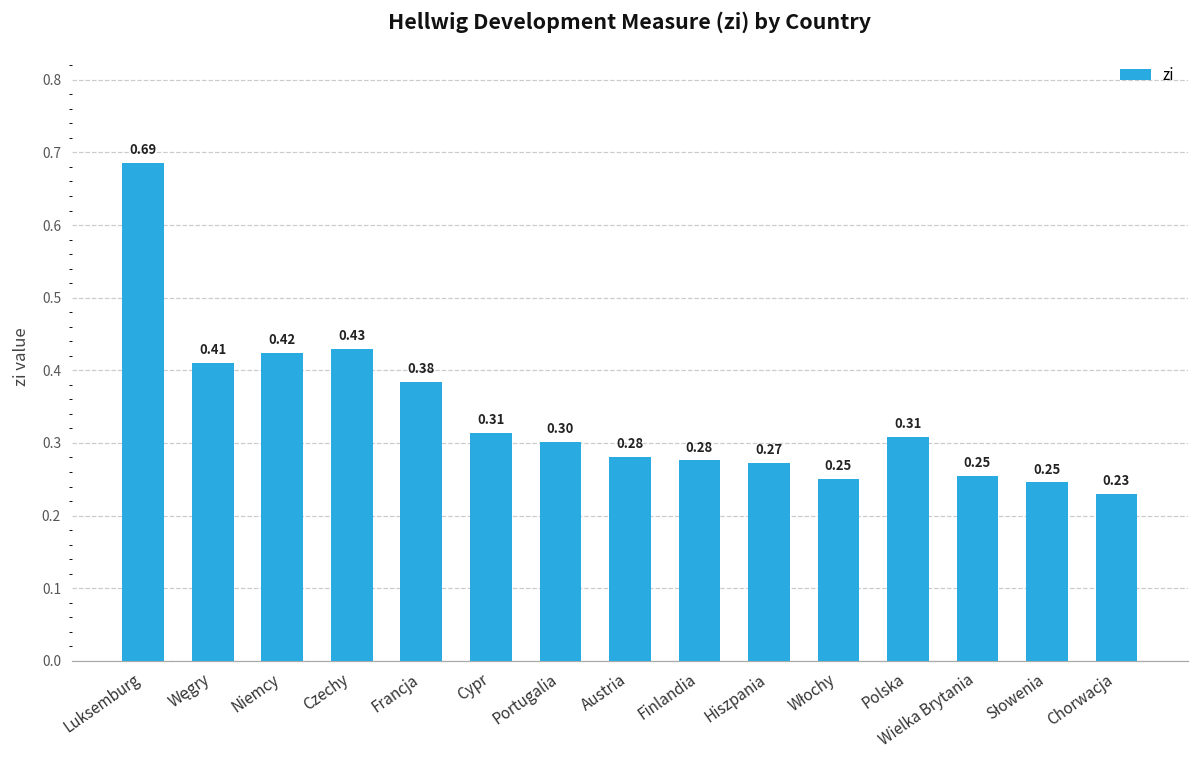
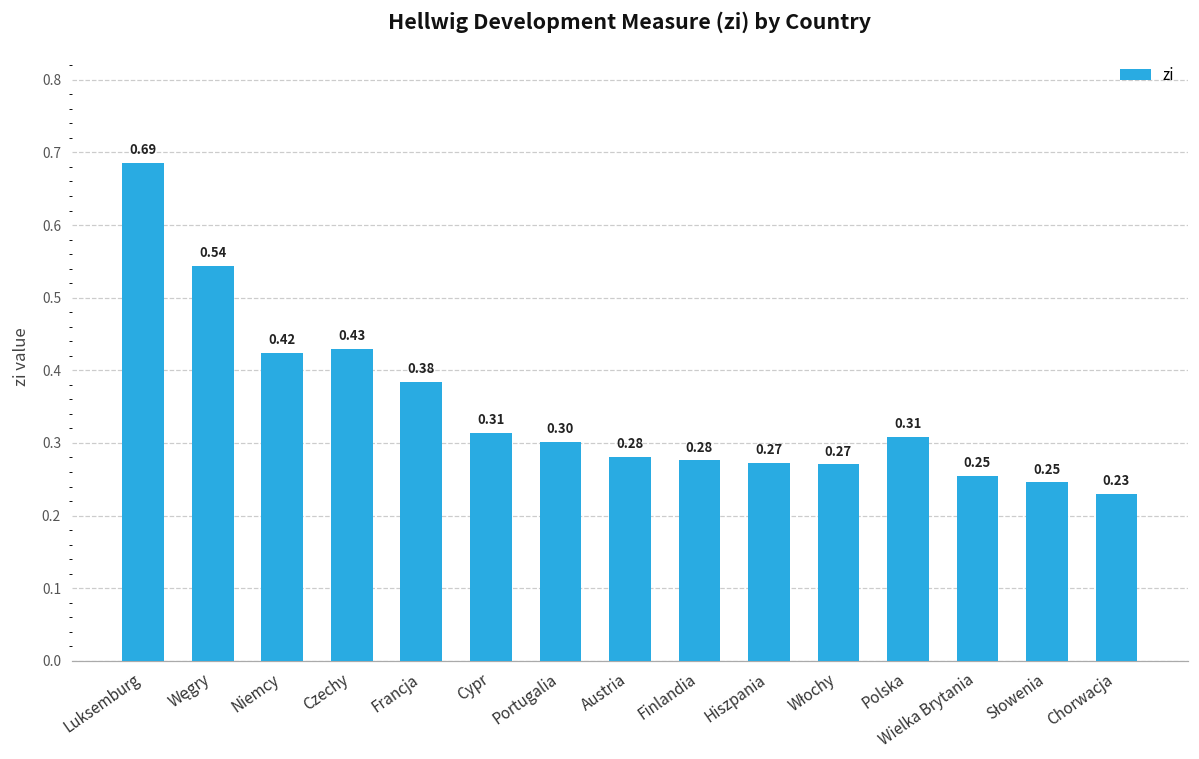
Węgry: 0.41 -> 0.54
Włochy: 0.25 -> 0.27
